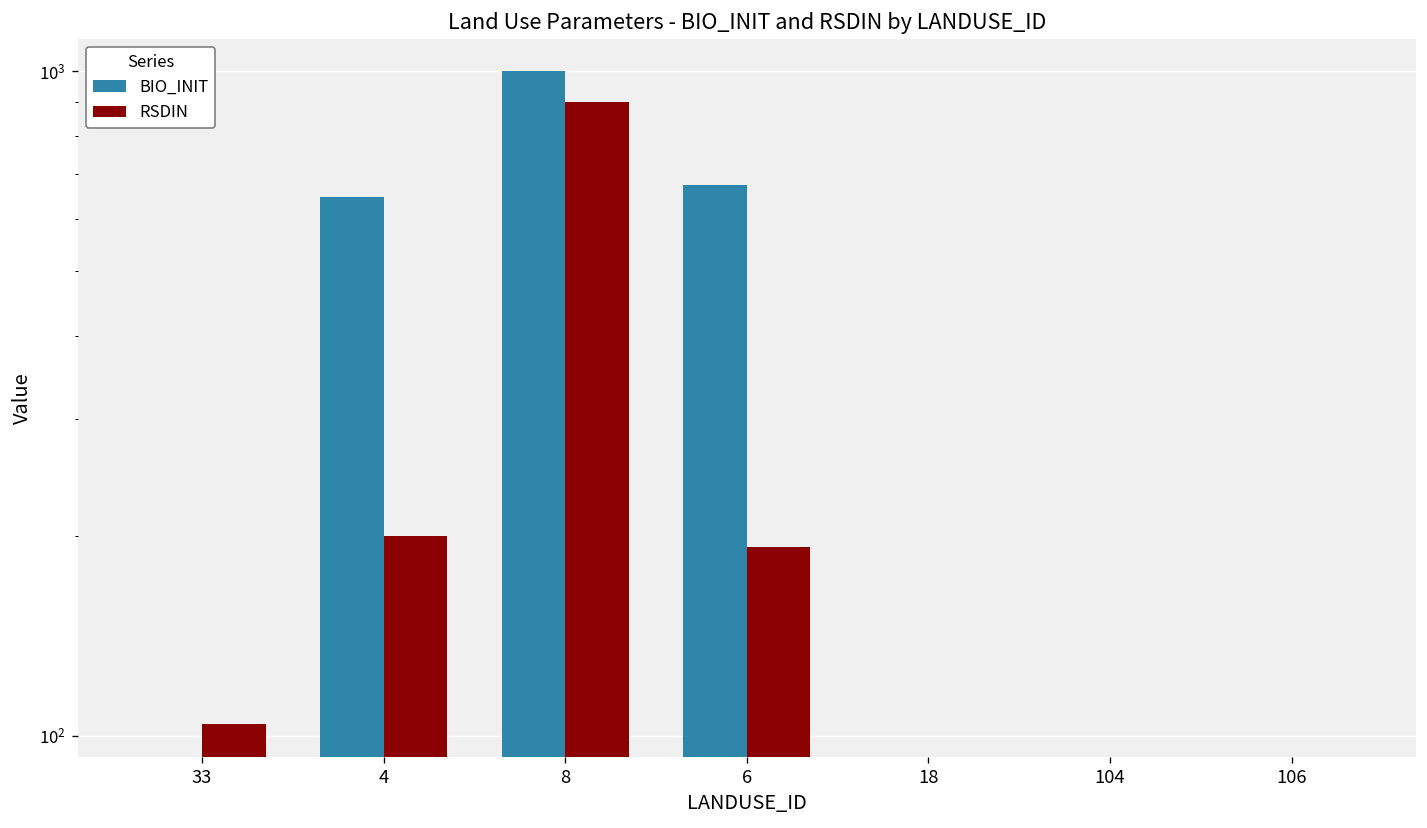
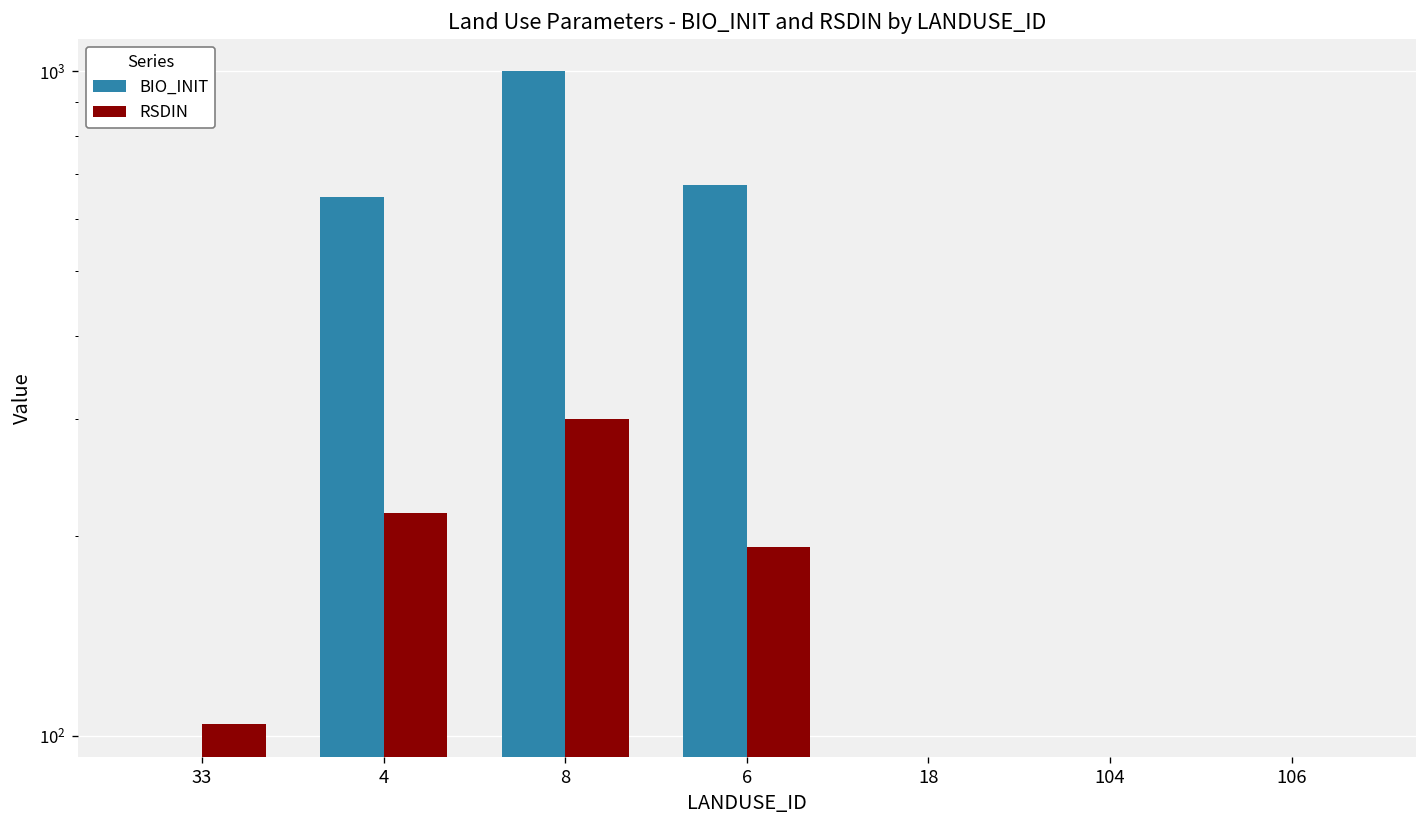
RSDIN, 4: 200 -> 216
RSDIN, 8: 900 -> 300
